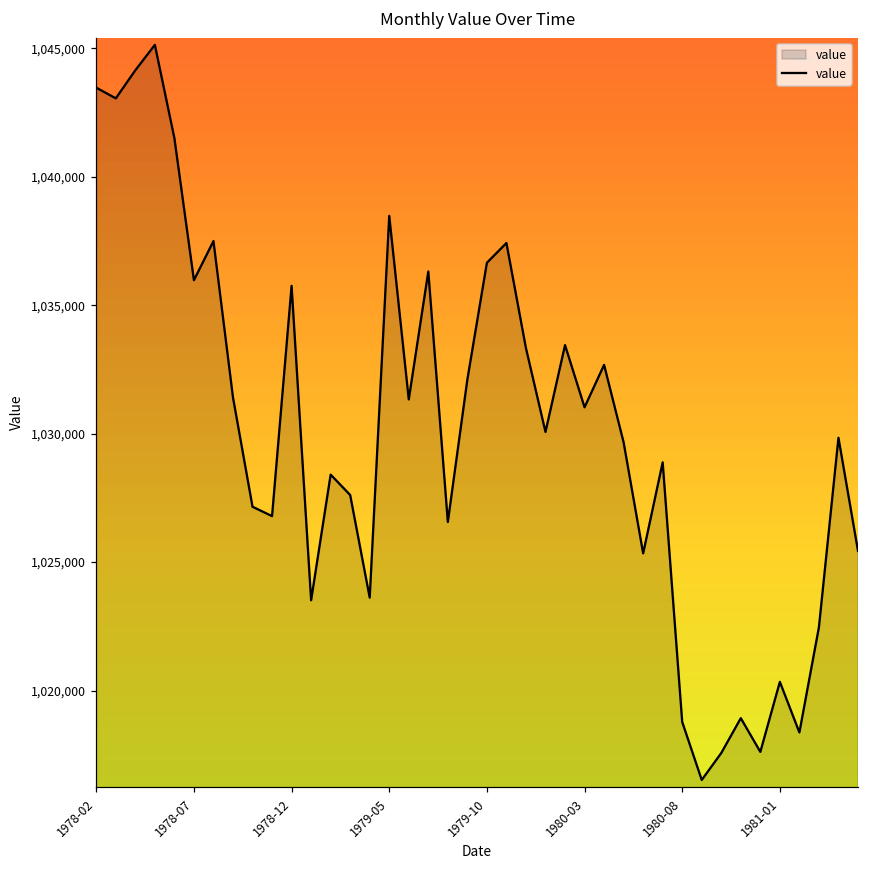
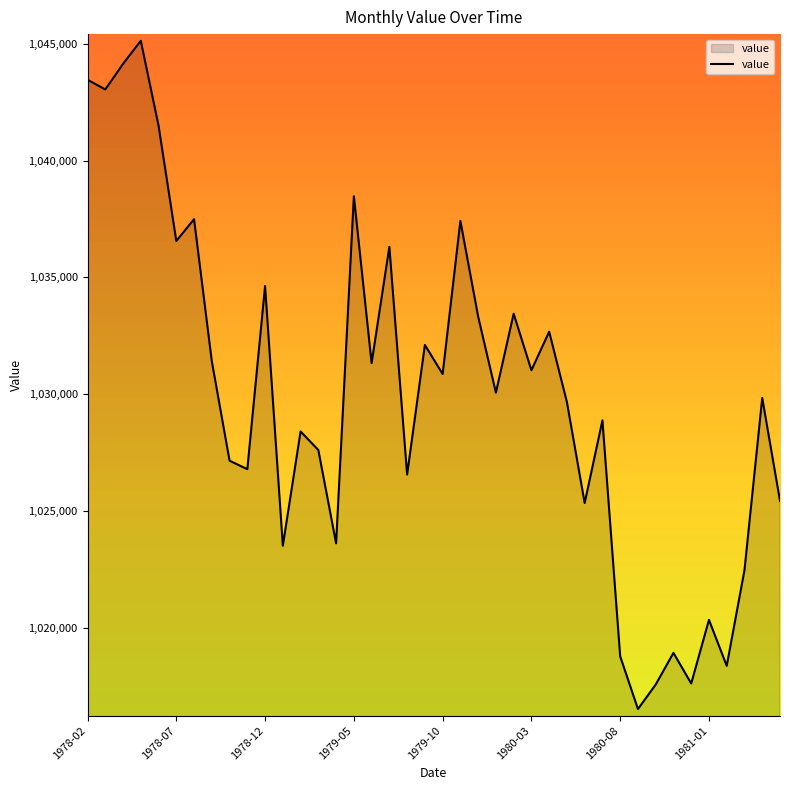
1978-07: 1,036,000 -> 1,036,600
1978-12: 1,035,800 -> 1,034,600
1979-10: 1,036,600 -> 1,030,900
